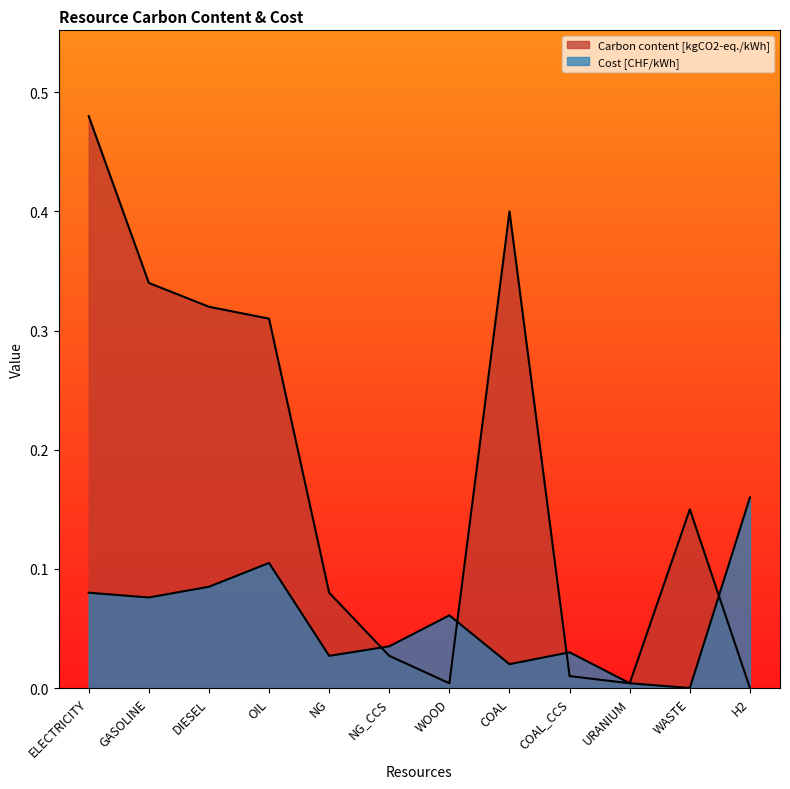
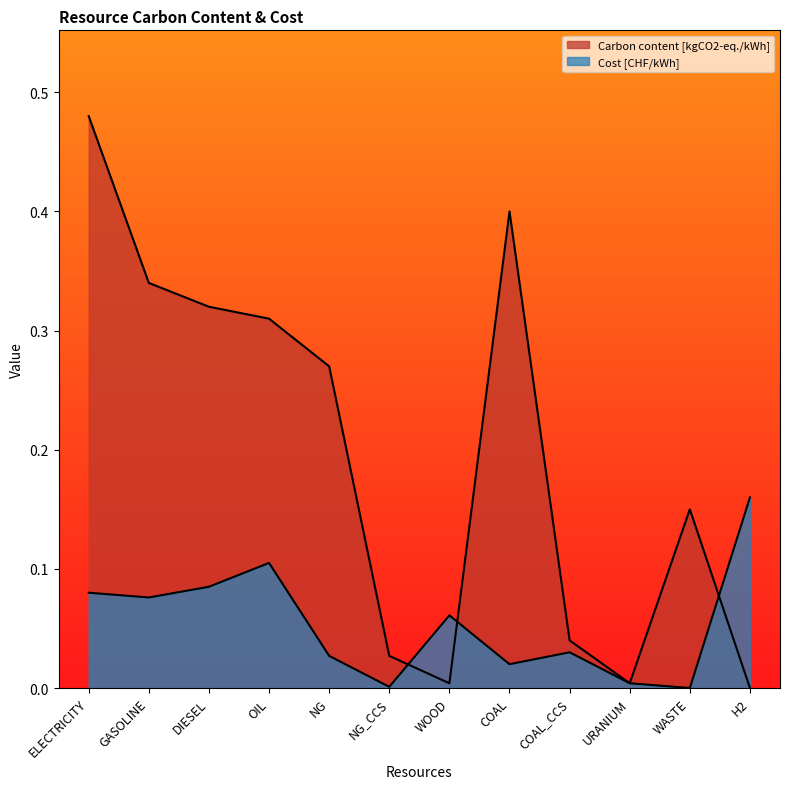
Carbon content [kgCO2-eq./kWh], NG: 0.08 -> 0.27
Cost [CHF/kWh], NG_CCS: 0.035 -> 0.001
Carbon content [kgCO2-eq./kWh], COAL_CCS: 0.01 -> 0.04
